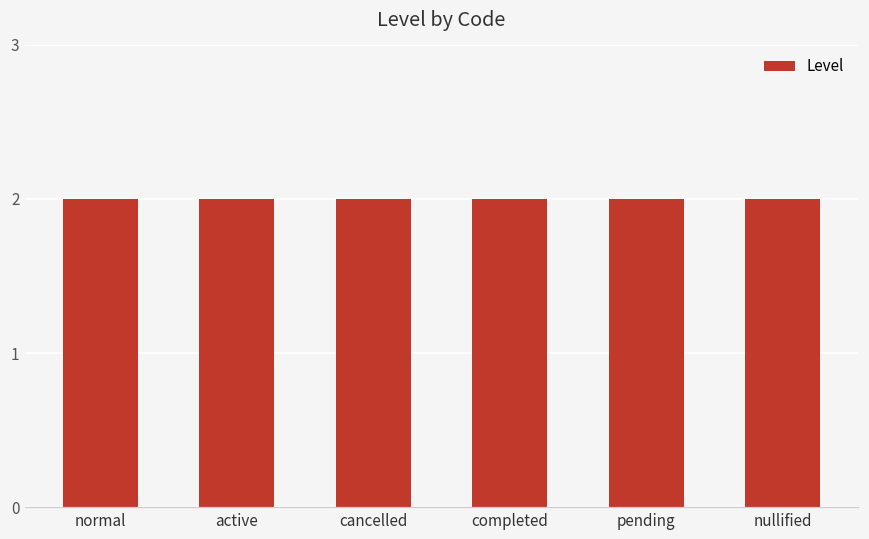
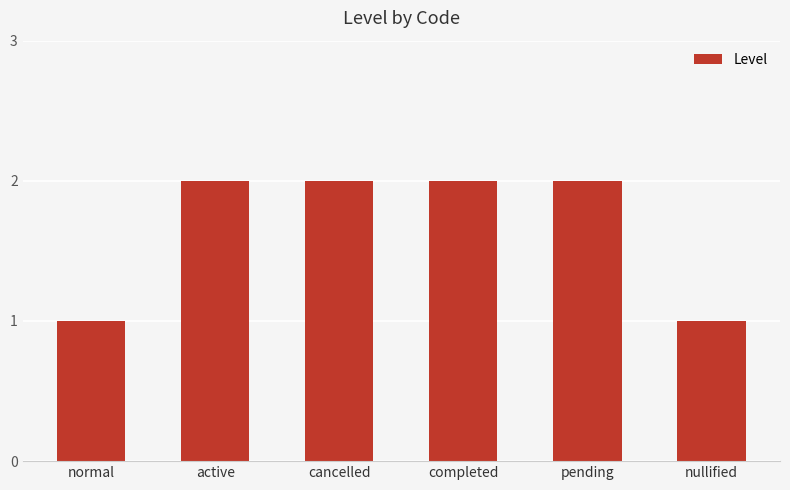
normal: 2 -> 1
nullified: 2 -> 1
